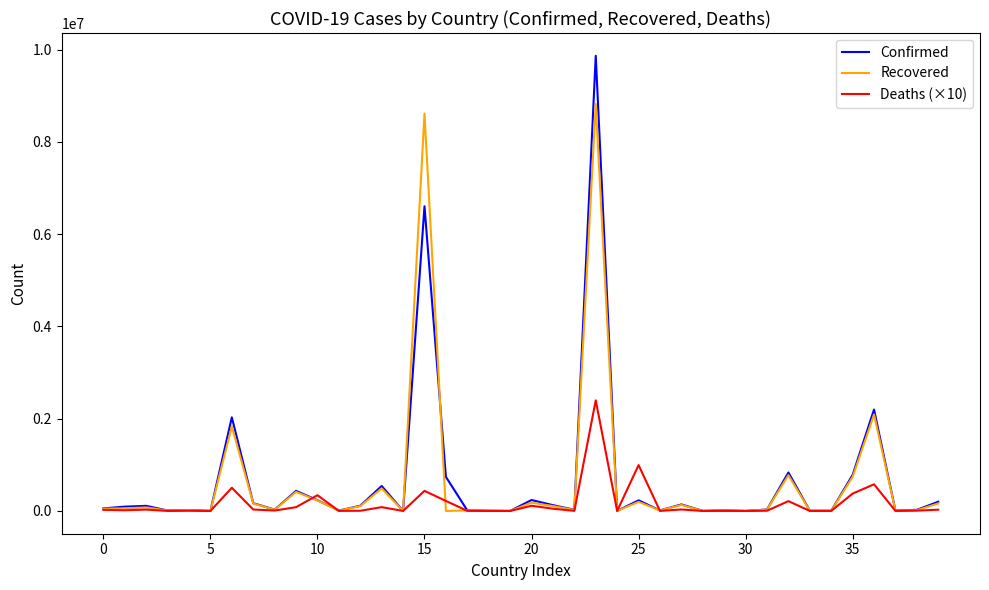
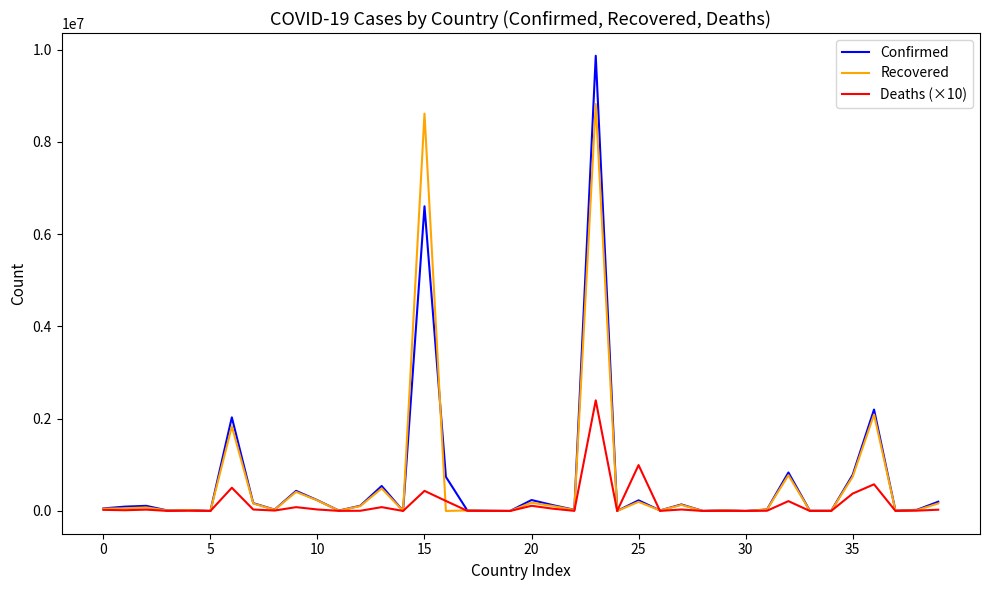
Deaths (×10), 10: 300000 -> 0
